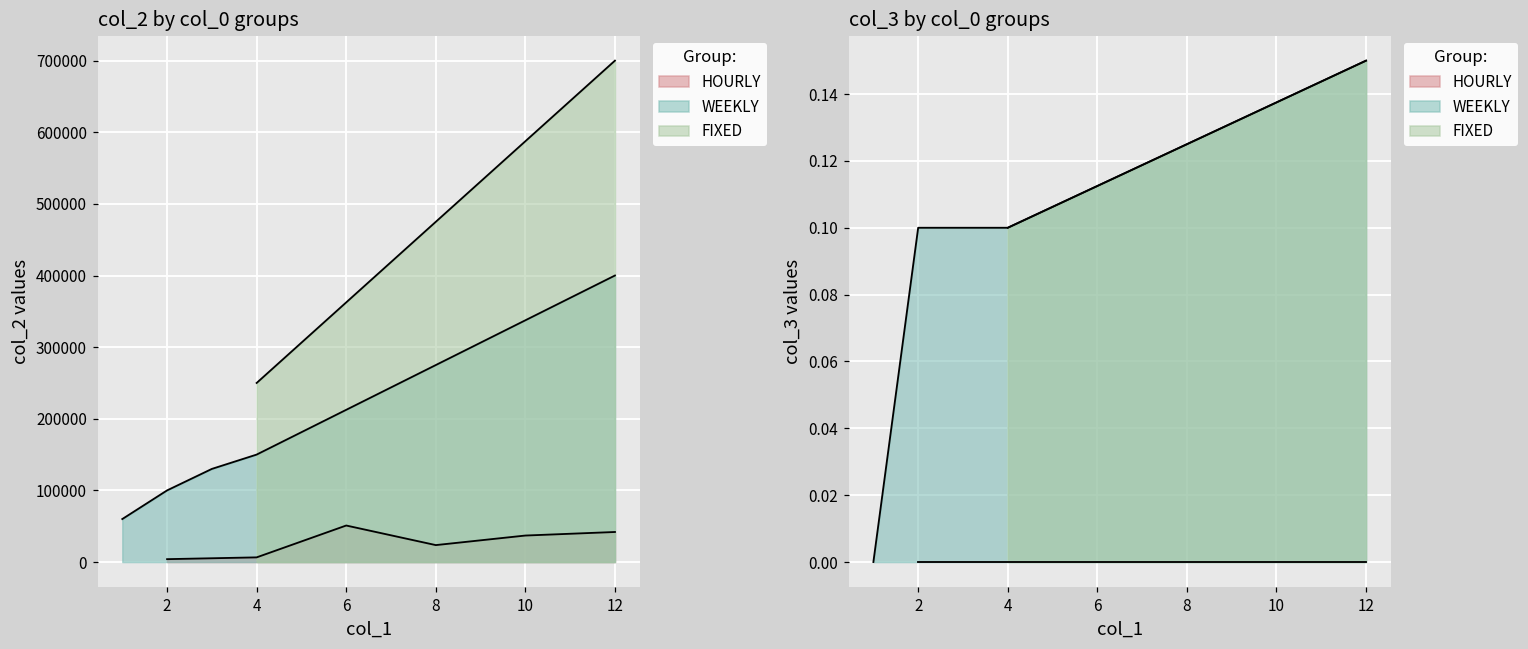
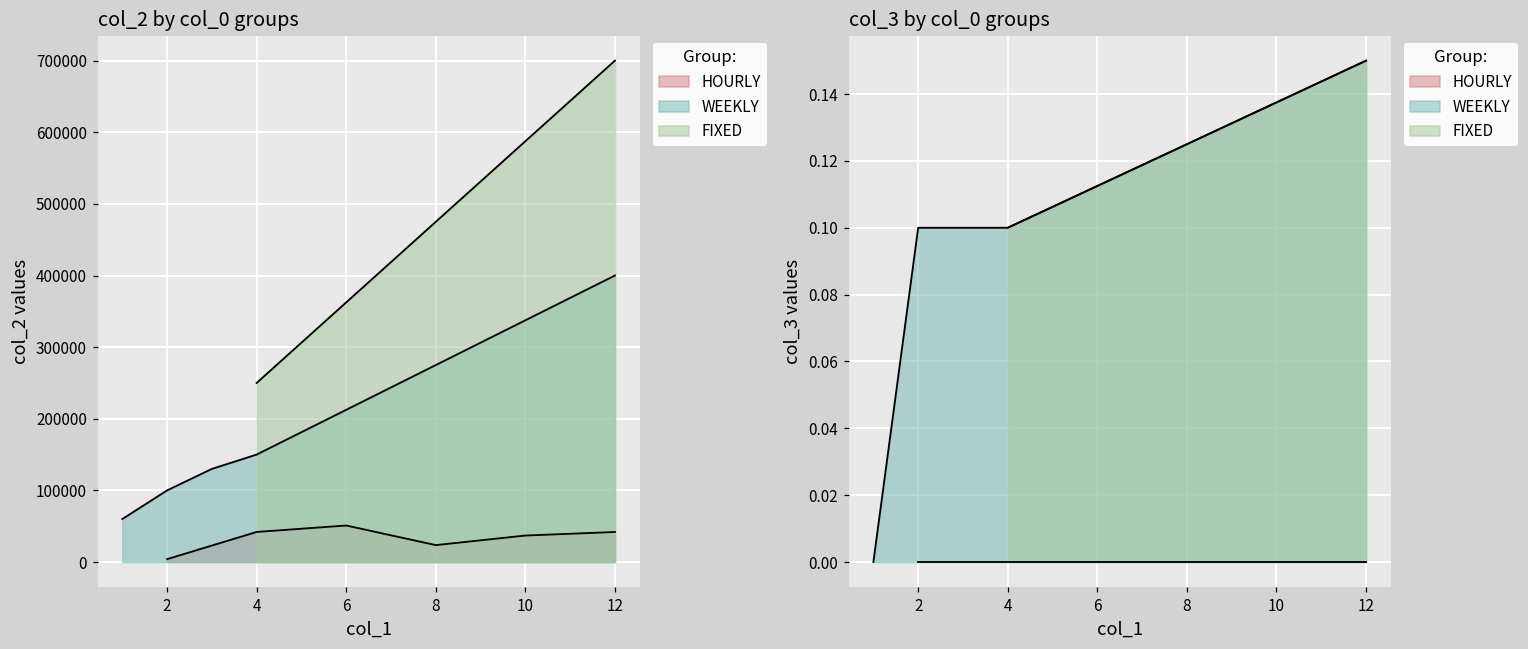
col_2 by col_0 groups, HOURLY, 4: 10000 -> 40000
